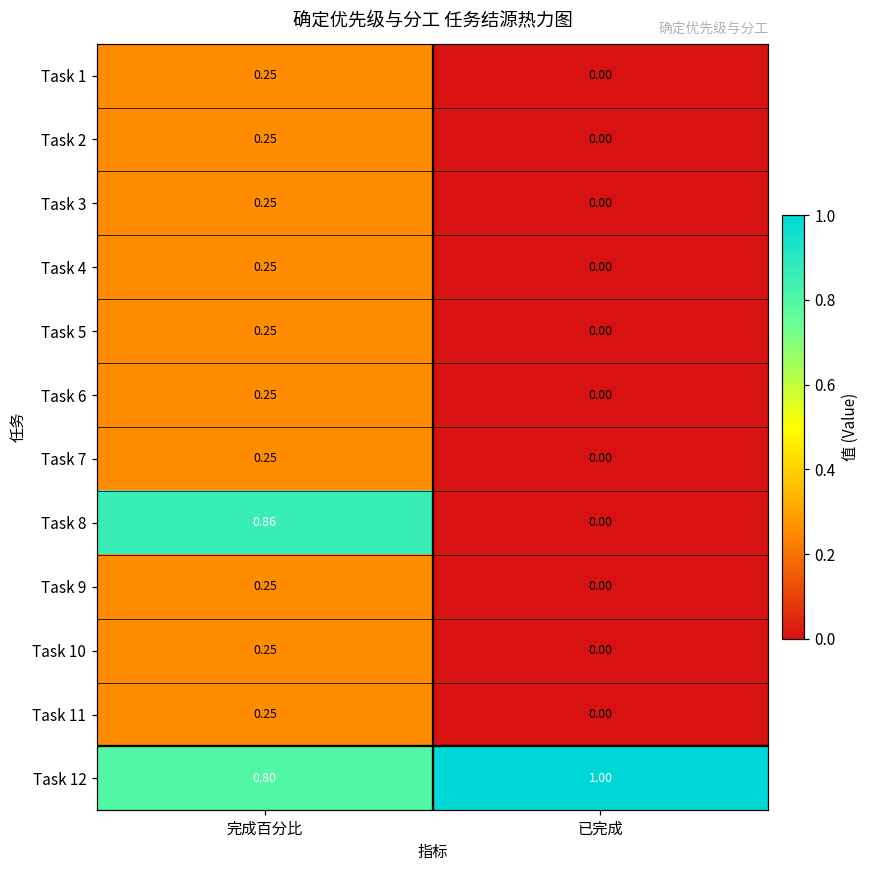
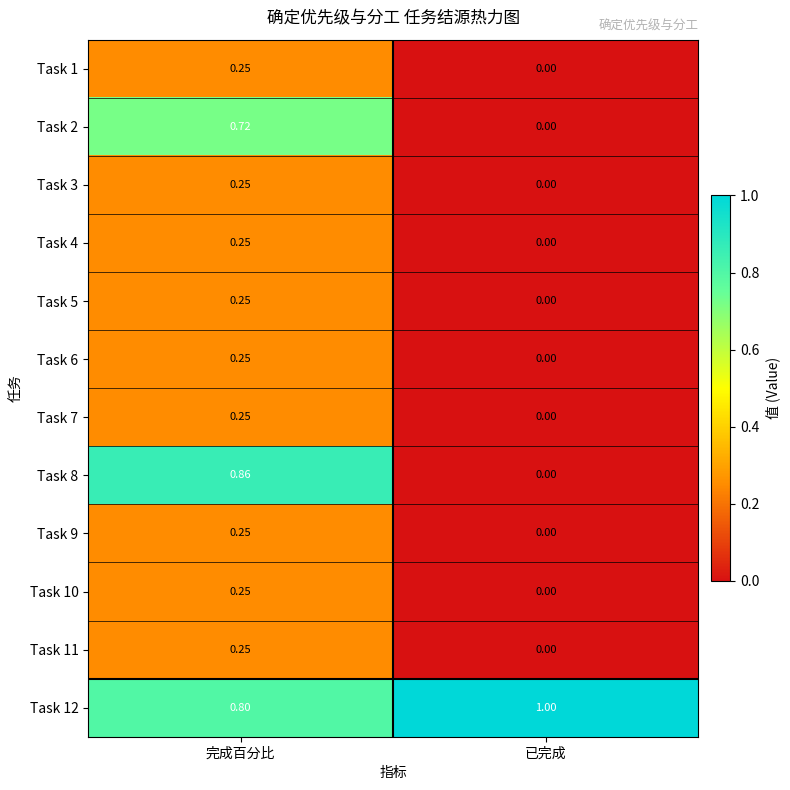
Task 2, 完成百分比: 0.25 -> 0.72
